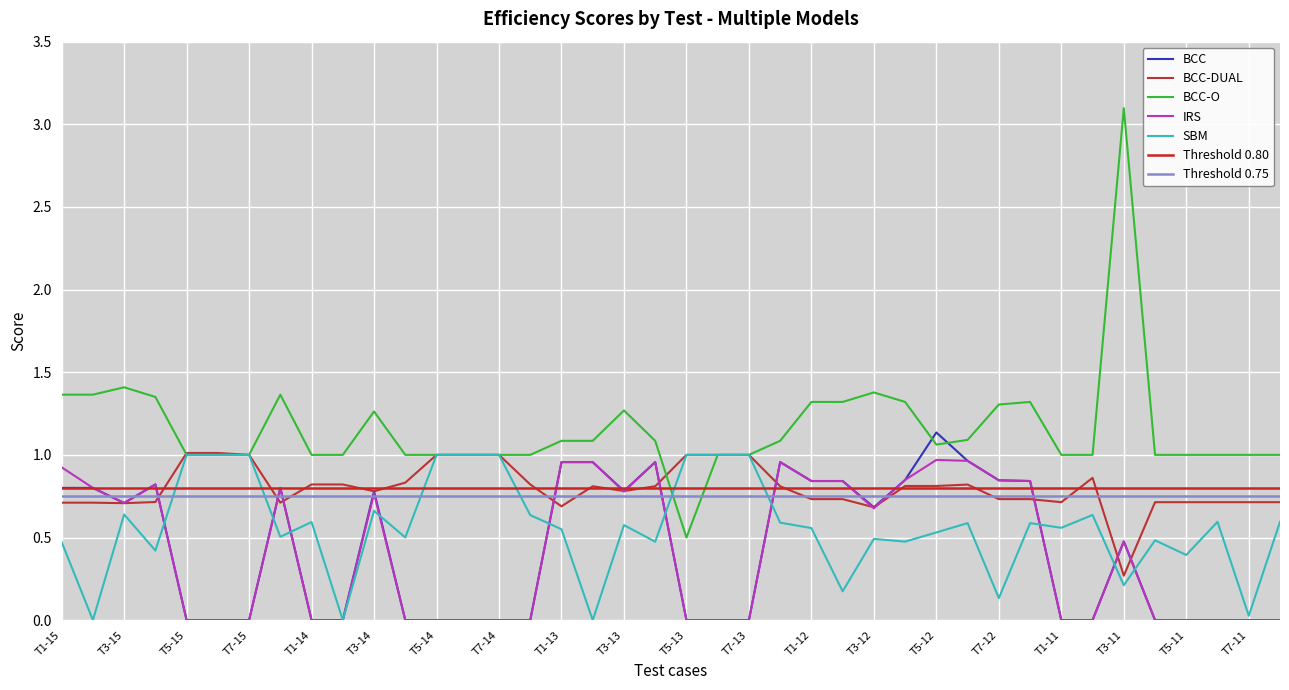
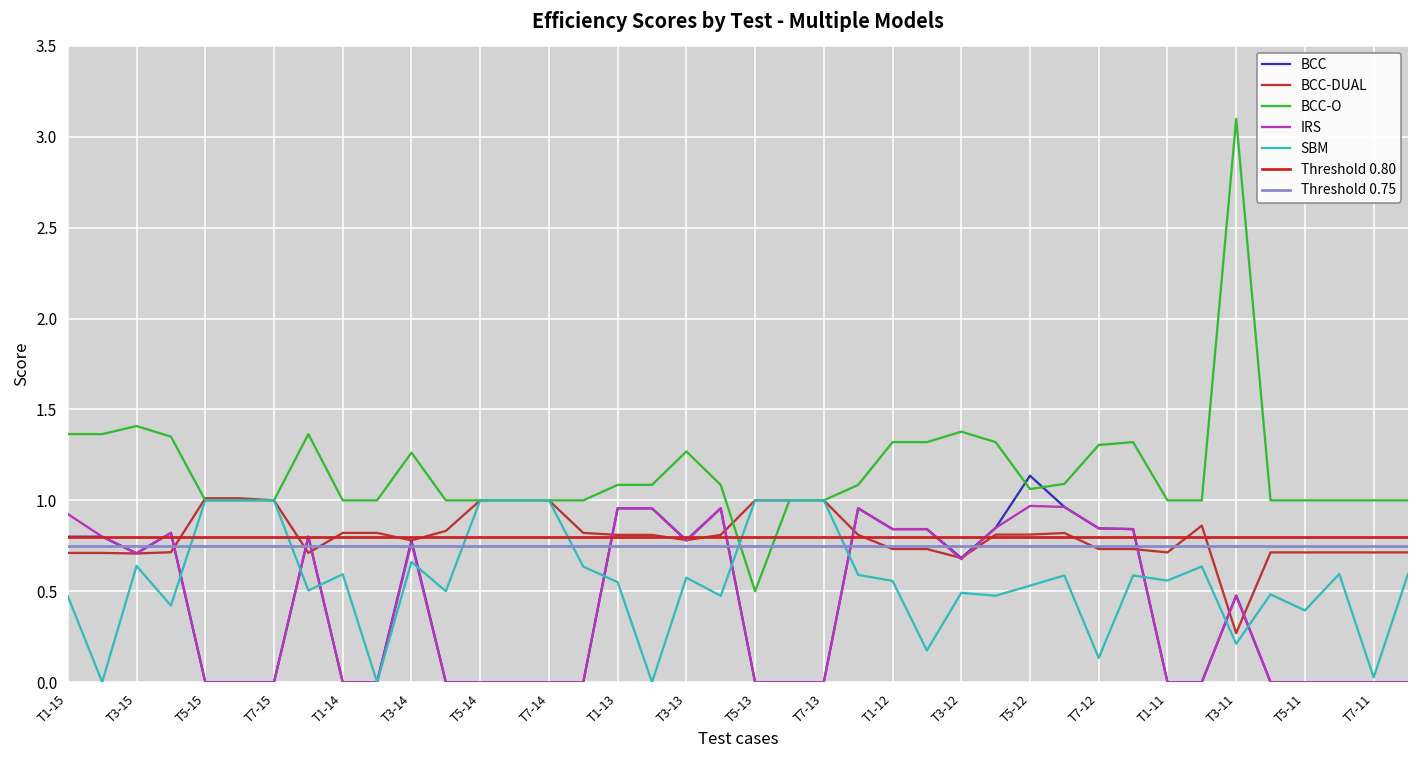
BCC-DUAL, T1-13: 0.69 -> 0.81
